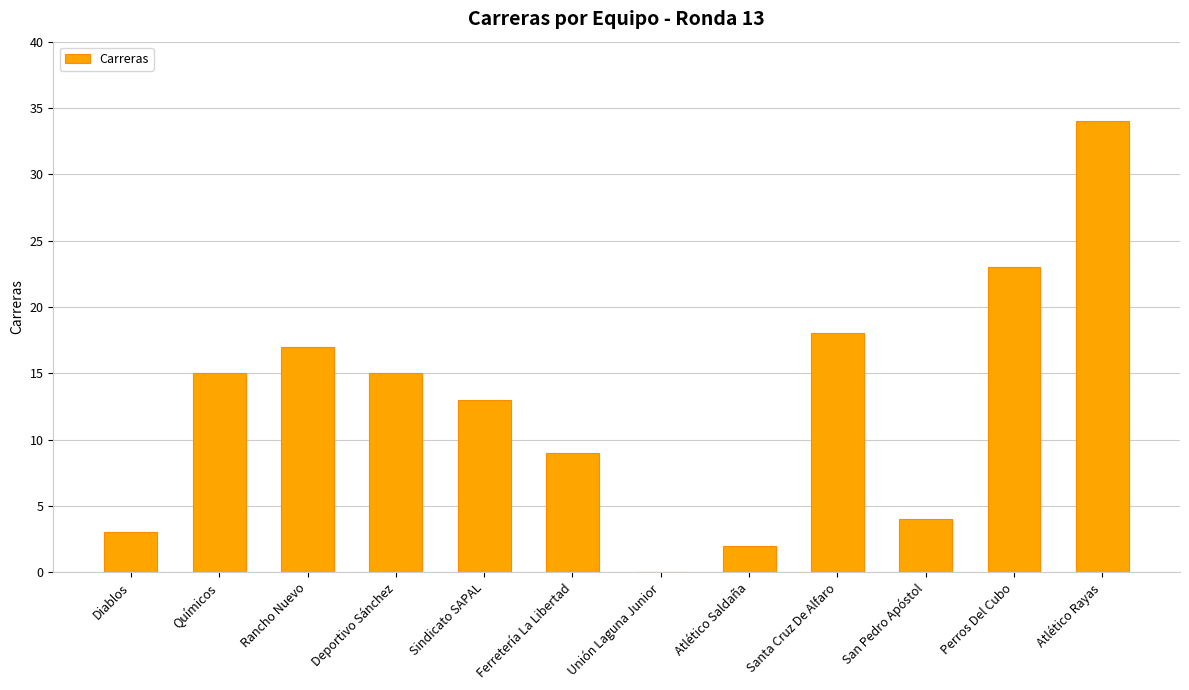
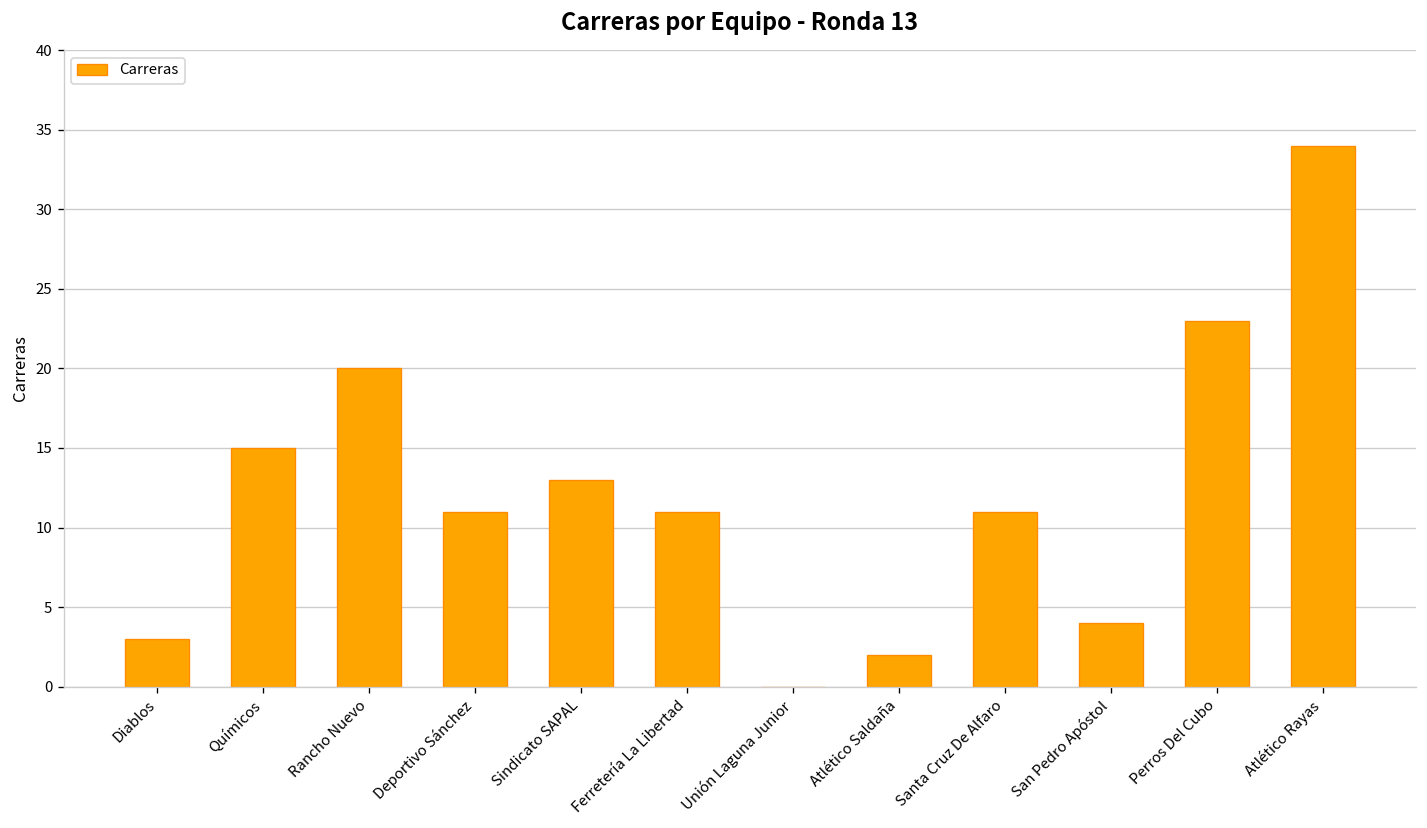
Rancho Nuevo: 17 -> 20
Deportivo Sánchez: 15 -> 11
Ferretería La Libertad: 9 -> 11
Santa Cruz De Alfaro: 18 -> 11
